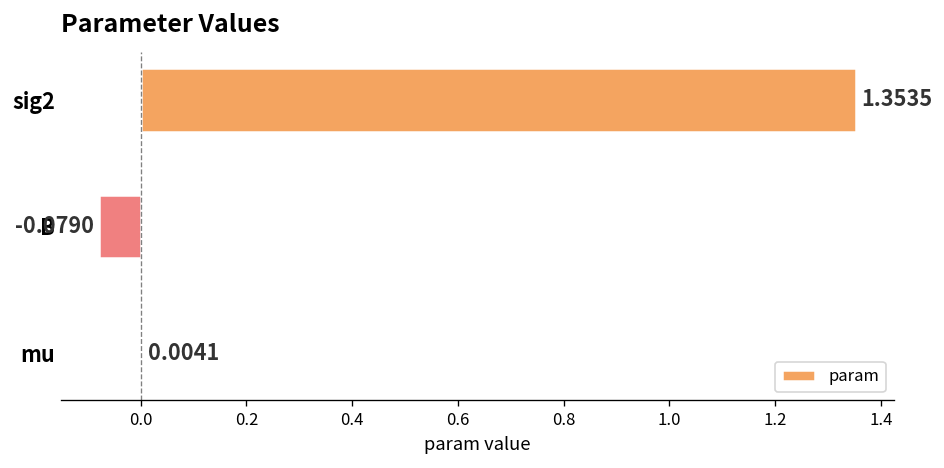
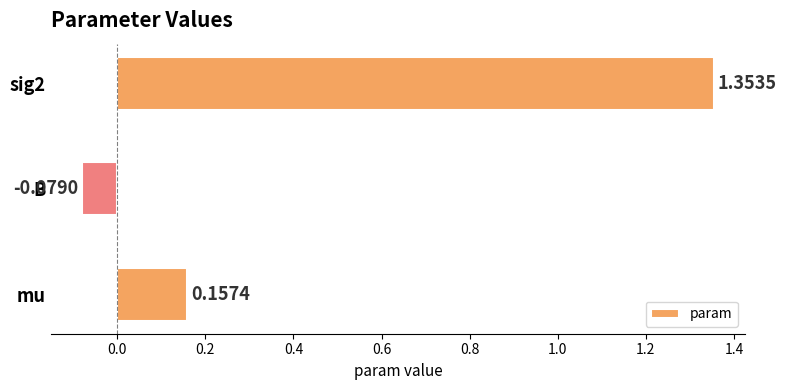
mu: 0.0041 -> 0.1574
